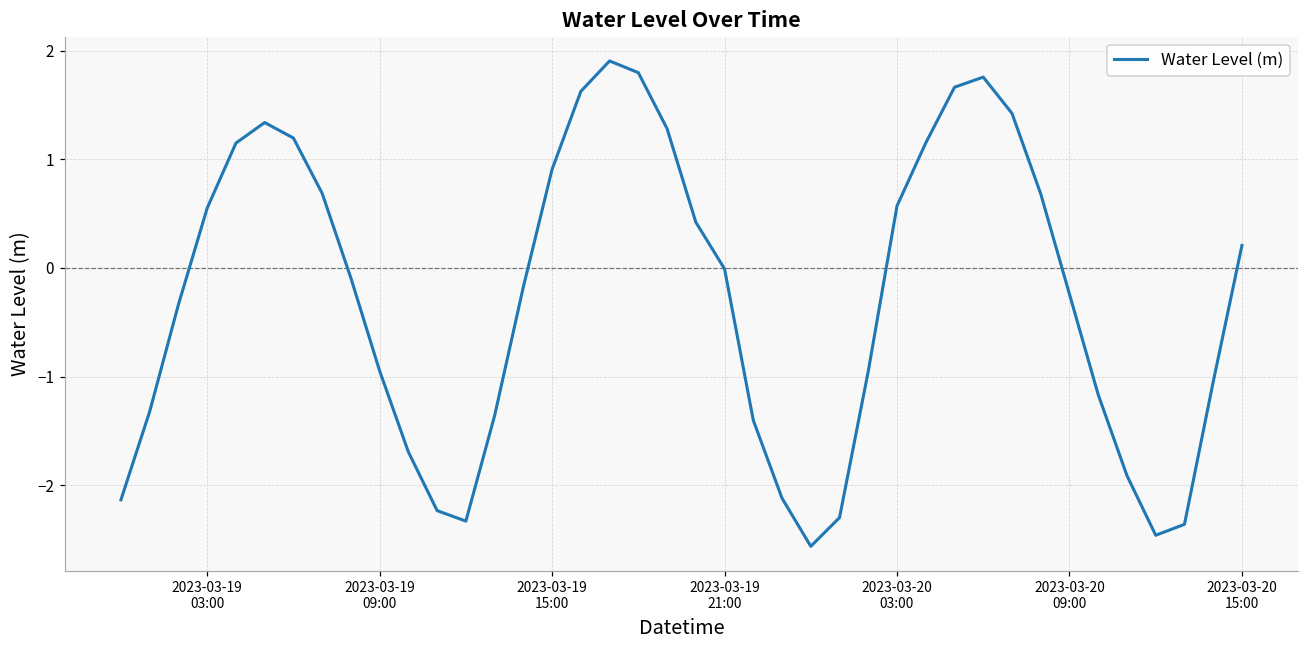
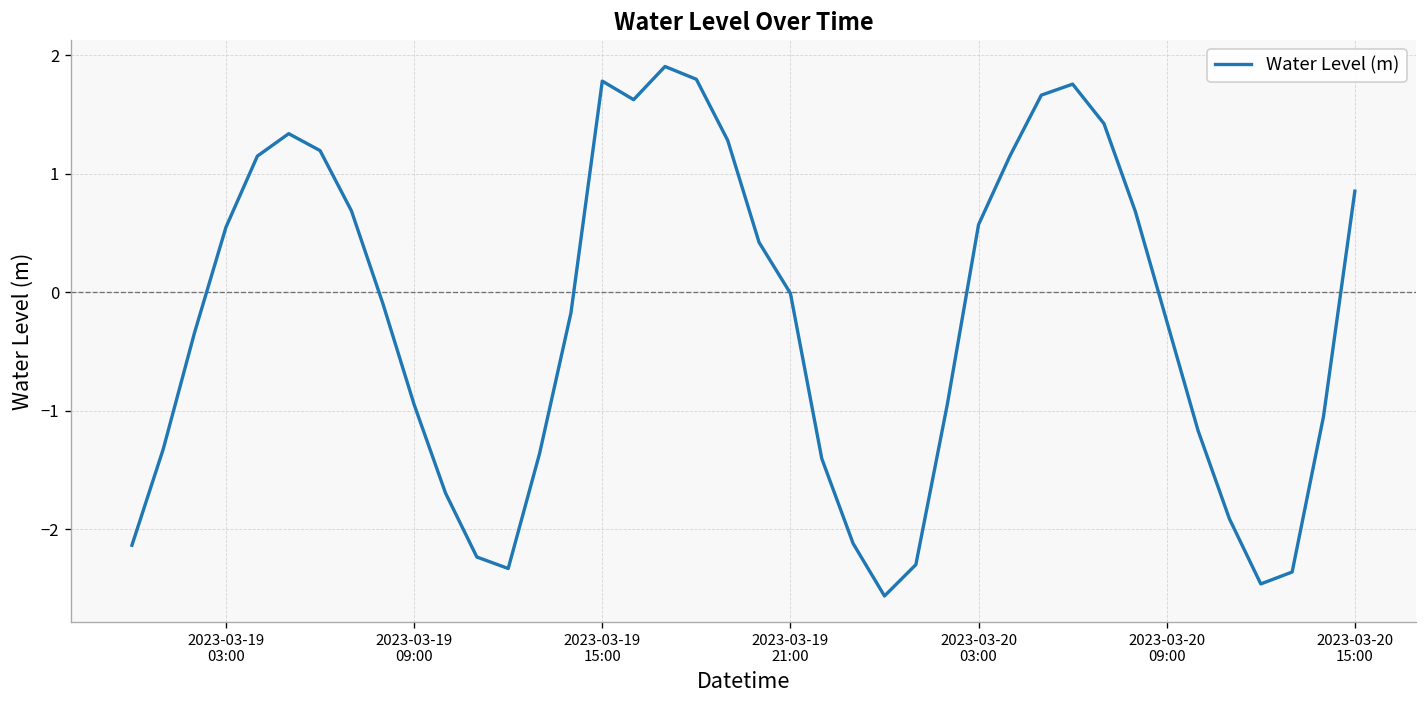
2023-03-19 15:00: 0.9 -> 1.8
2023-03-20 15:00: 0.2 -> 0.9
